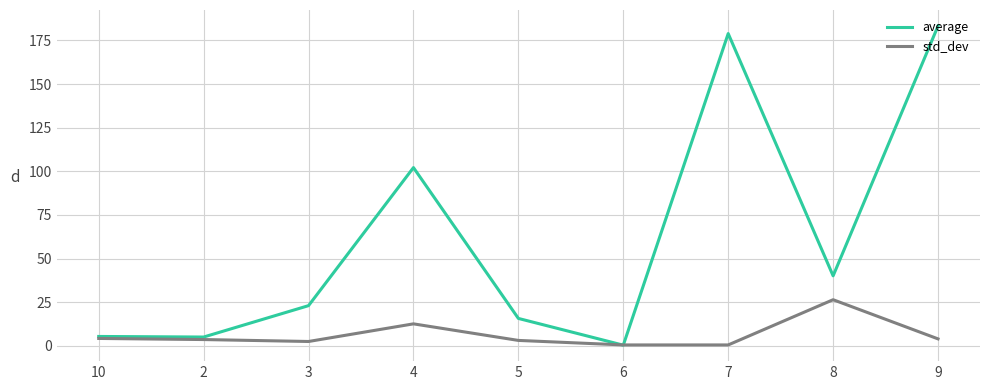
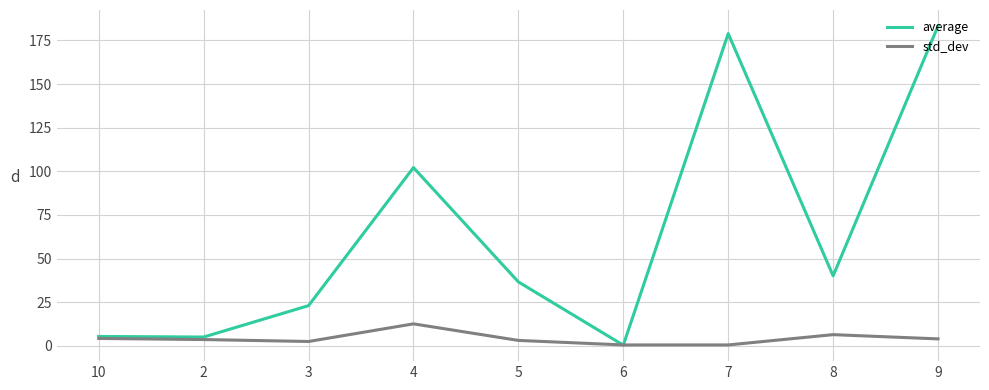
average, 5: 16 -> 37
std_dev, 8: 26 -> 6
